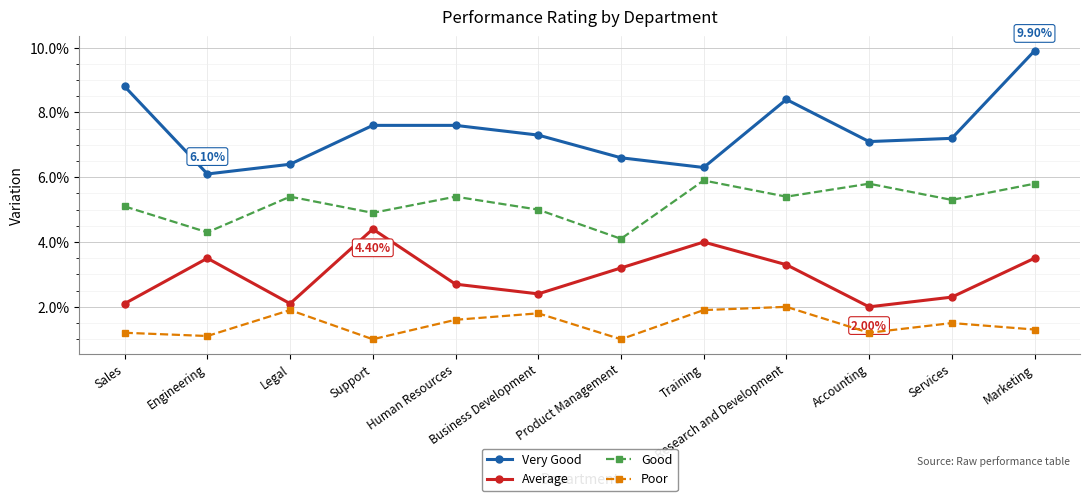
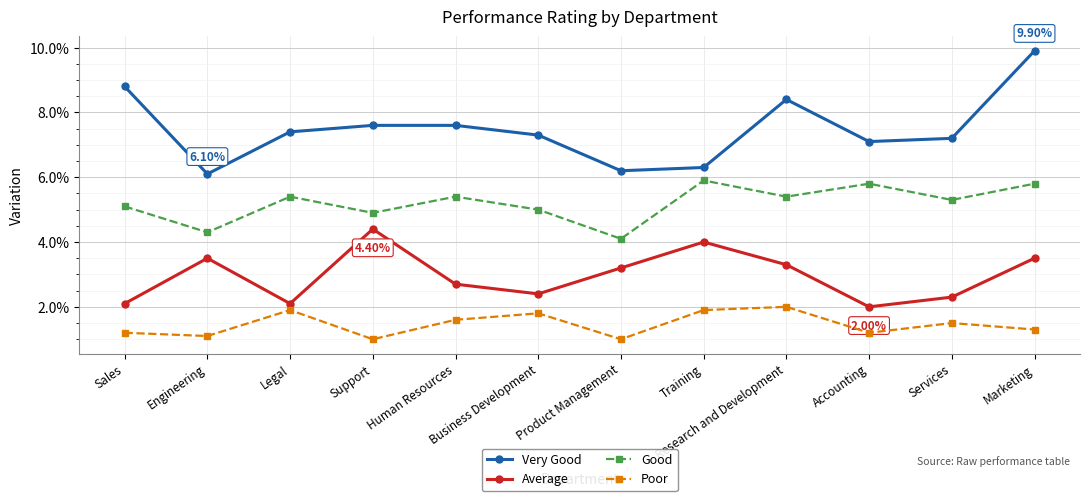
Very Good, Legal: 6.4% -> 7.4%
Very Good, Product Management: 6.6% -> 6.2%
